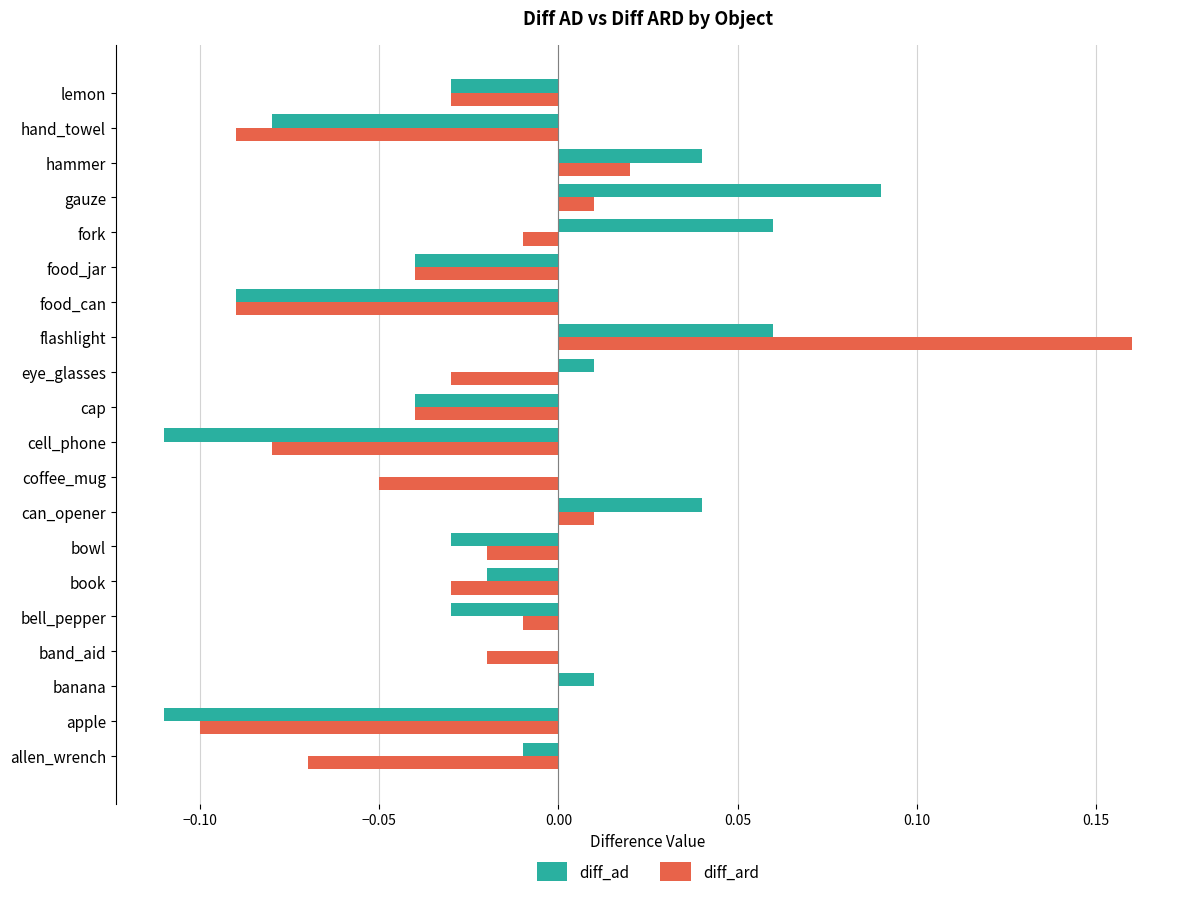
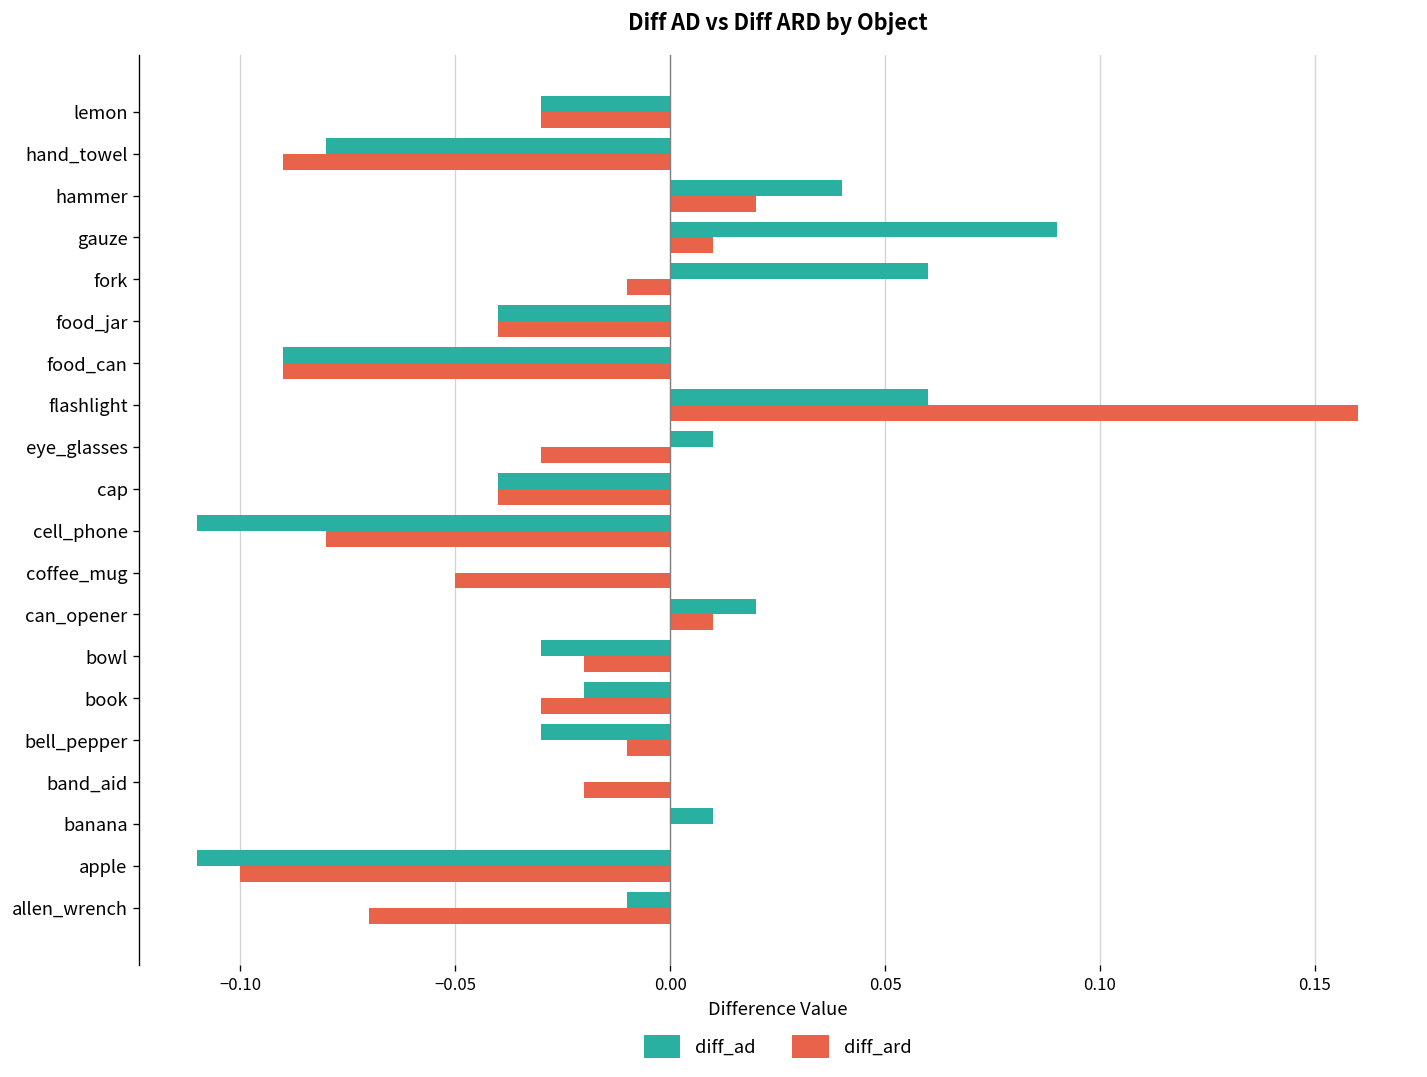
diff_ad, can_opener: 0.04 -> 0.02
